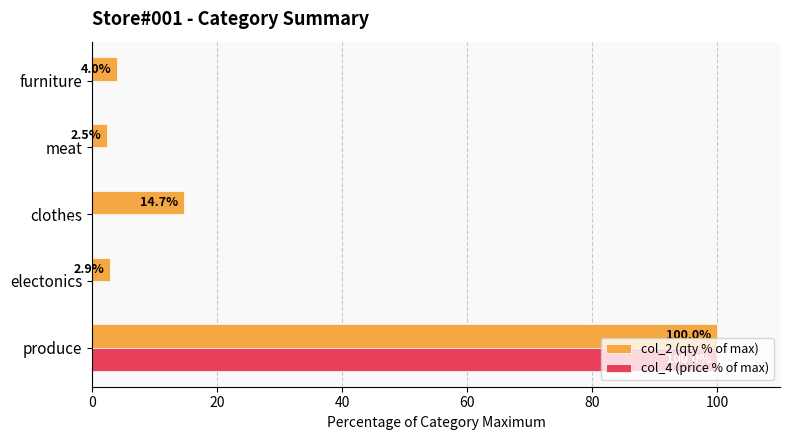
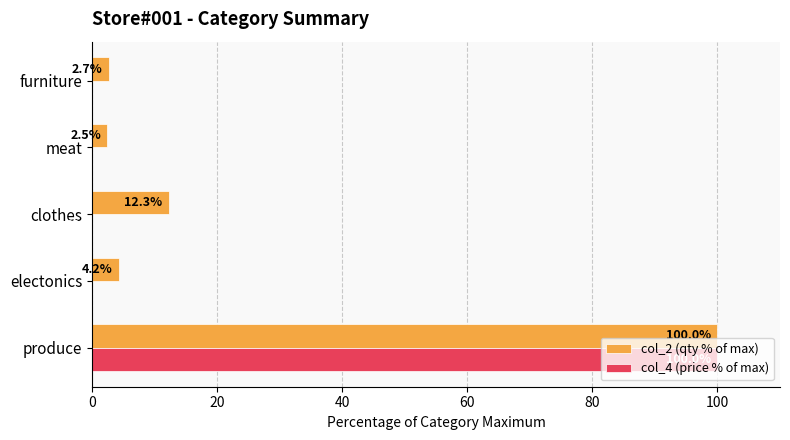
col_2 (qty % of max), furniture: 4.0% -> 2.7%
col_2 (qty % of max), clothes: 14.7% -> 12.3%
col_2 (qty % of max), electonics: 2.9% -> 4.2%
